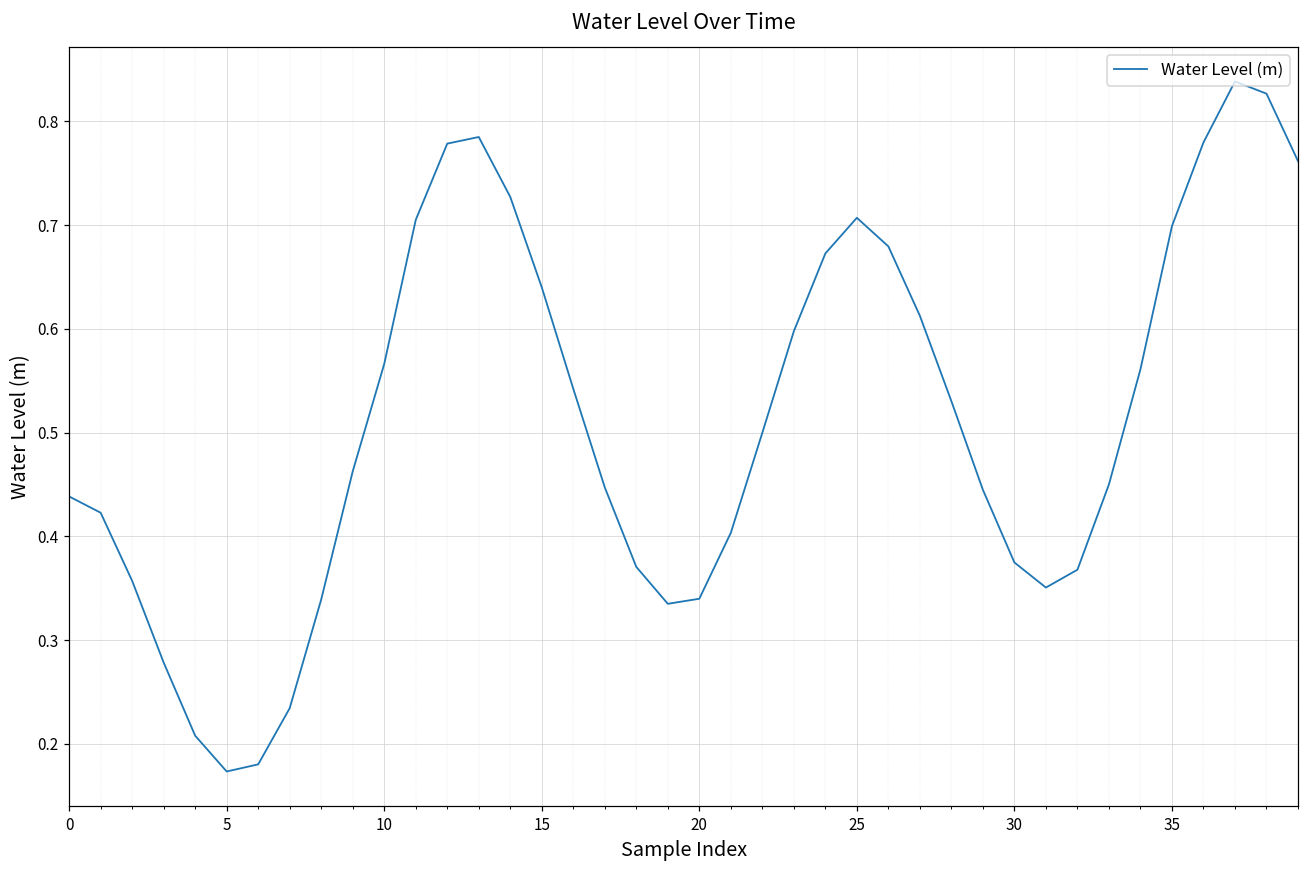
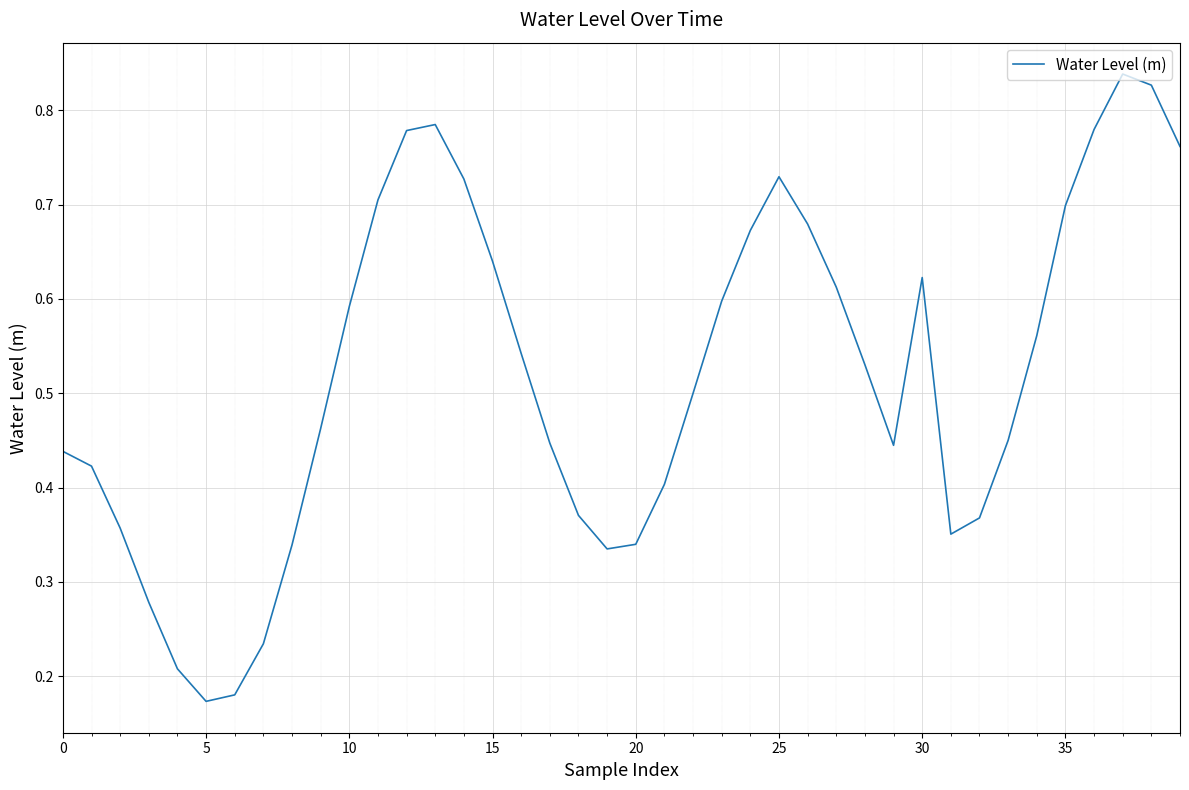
10: 0.57 -> 0.59
25: 0.71 -> 0.73
30: 0.37 -> 0.62
